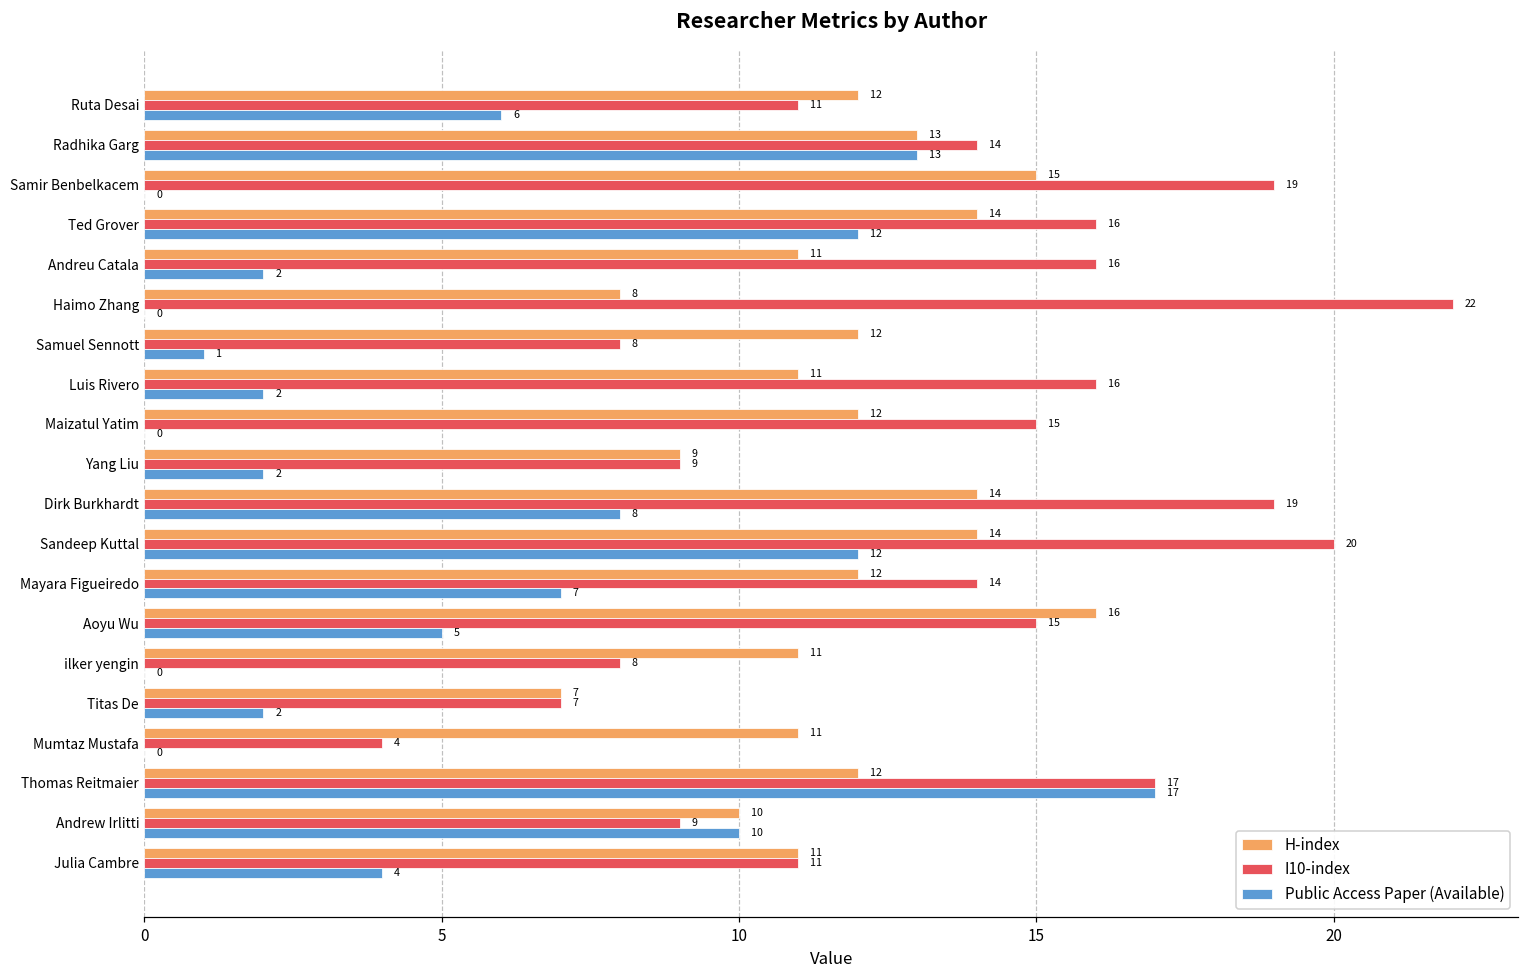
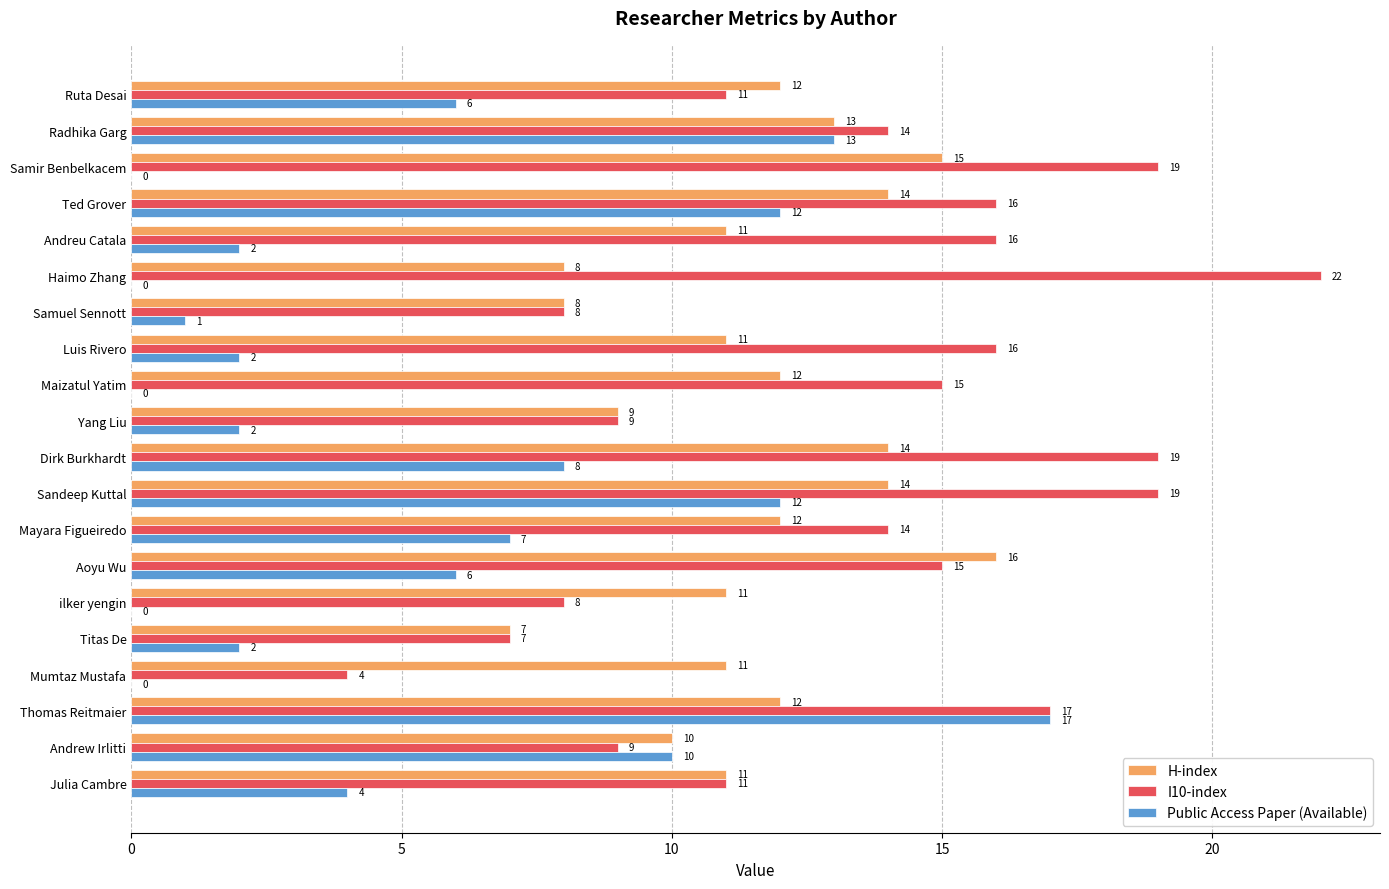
H-index, Samuel Sennott: 12 -> 8
I10-index, Sandeep Kuttal: 20 -> 19
Public Access Paper (Available), Aoyu Wu: 5 -> 6
